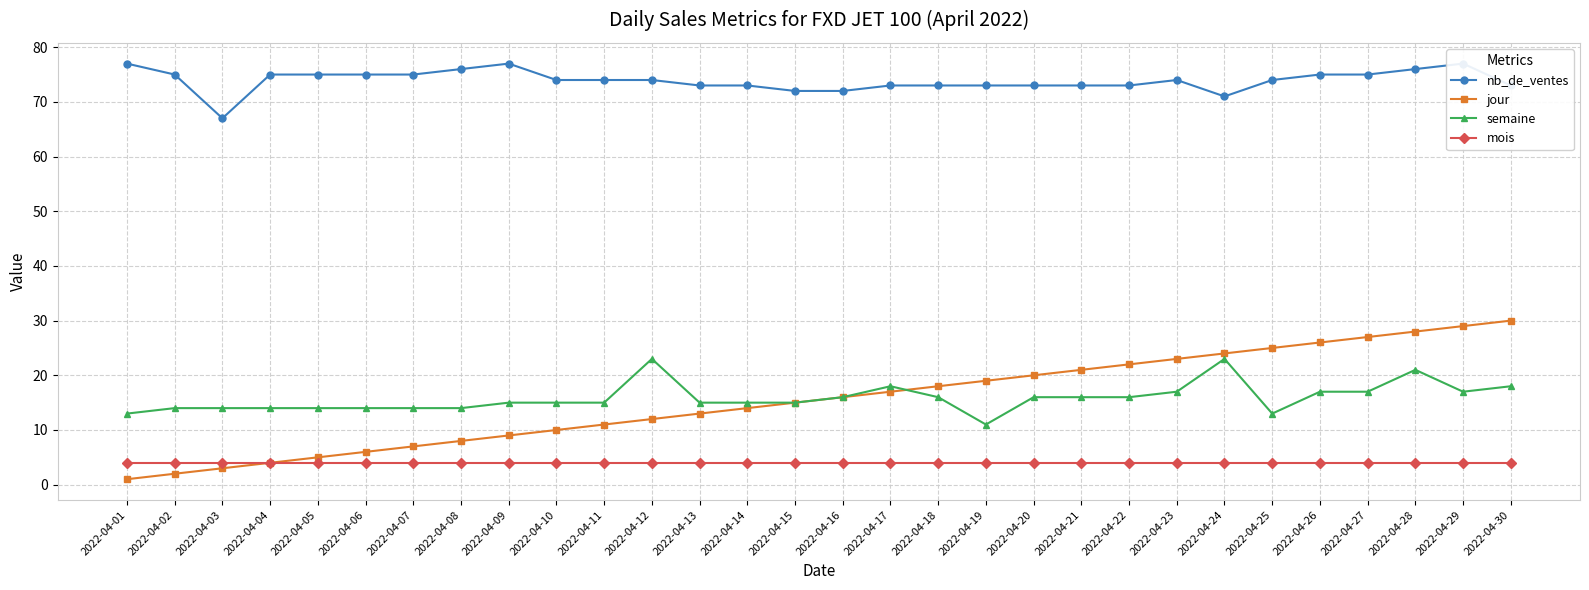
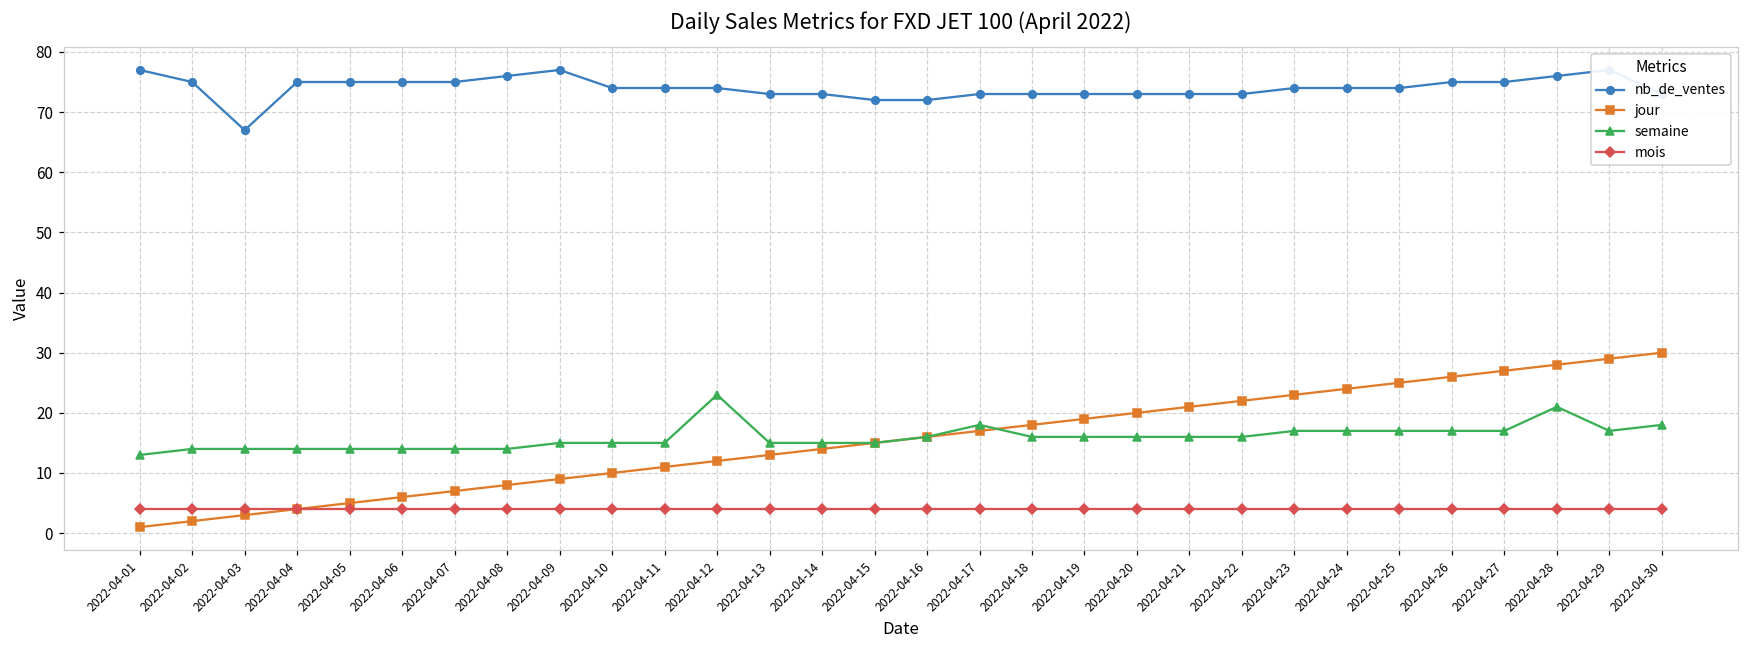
semaine, 2022-04-19: 11 -> 16
nb_de_ventes, 2022-04-24: 71 -> 74
semaine, 2022-04-24: 23 -> 17
semaine, 2022-04-25: 13 -> 17
